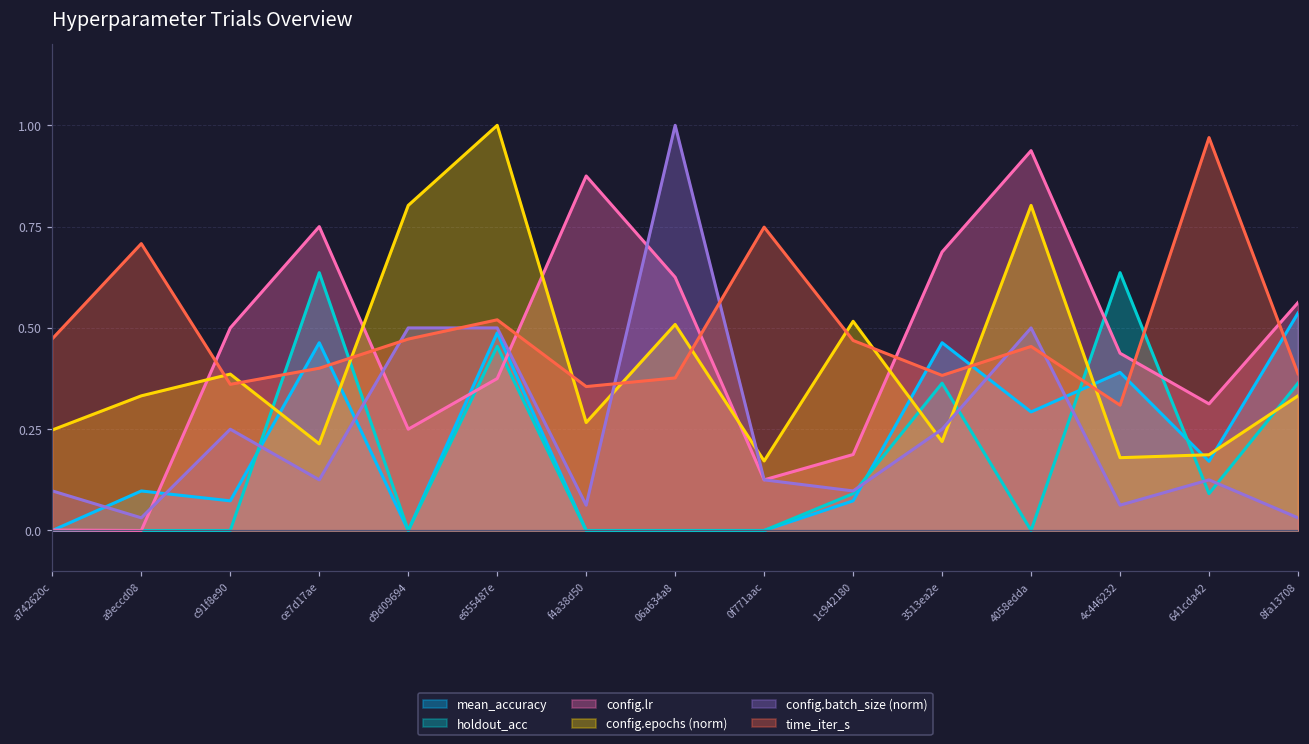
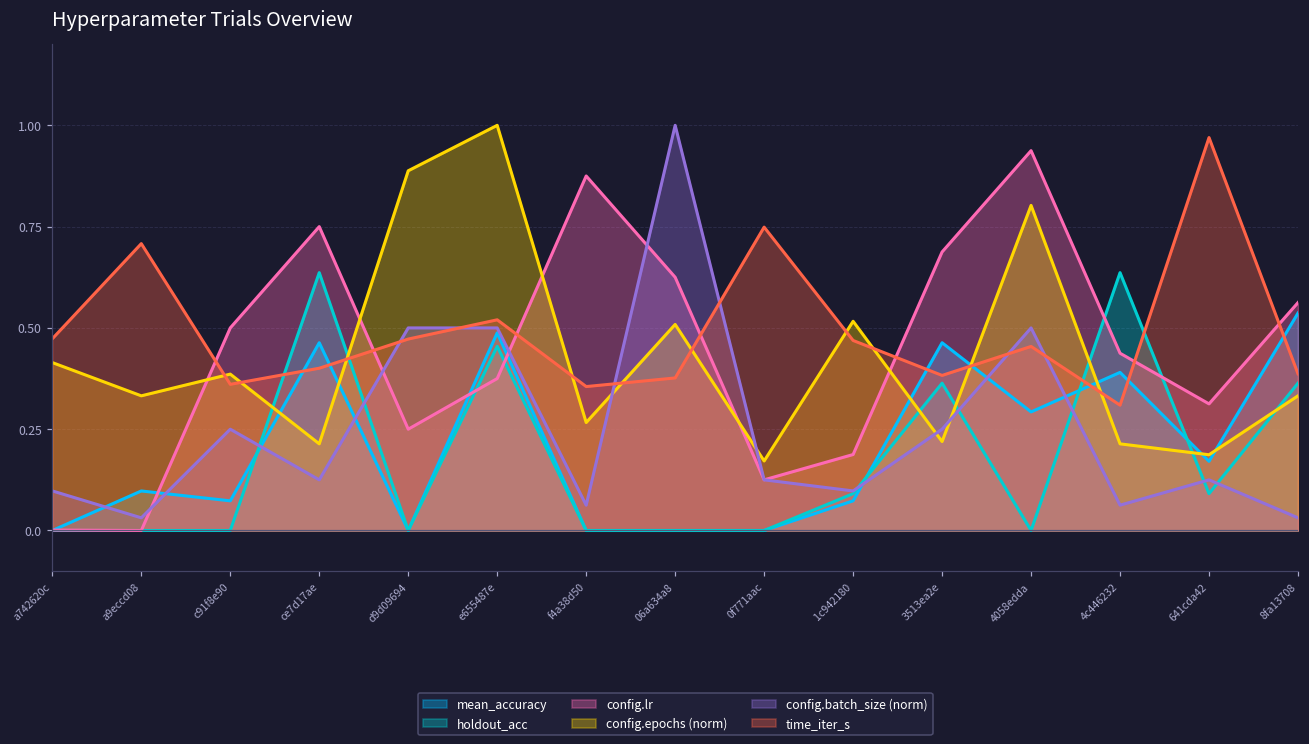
config.epochs (norm), a742620c: 0.25 -> 0.41
config.epochs (norm), d9d09694: 0.80 -> 0.89
config.epochs (norm), 4c446232: 0.18 -> 0.21
